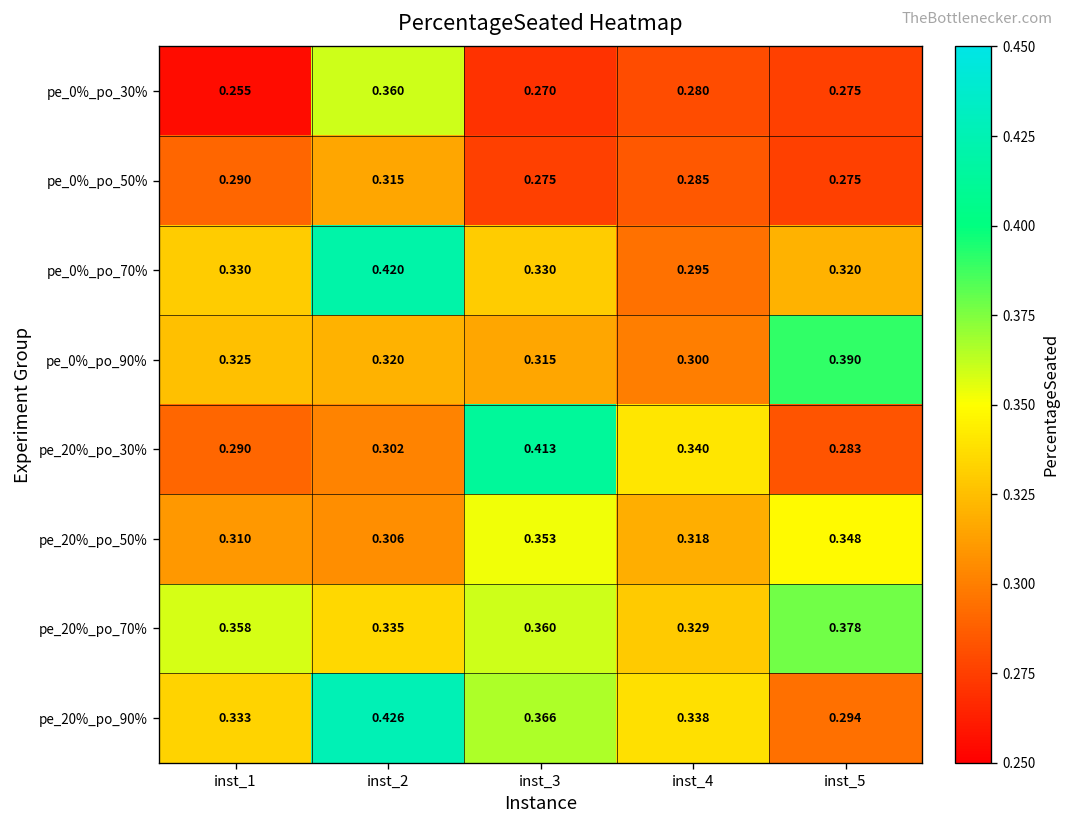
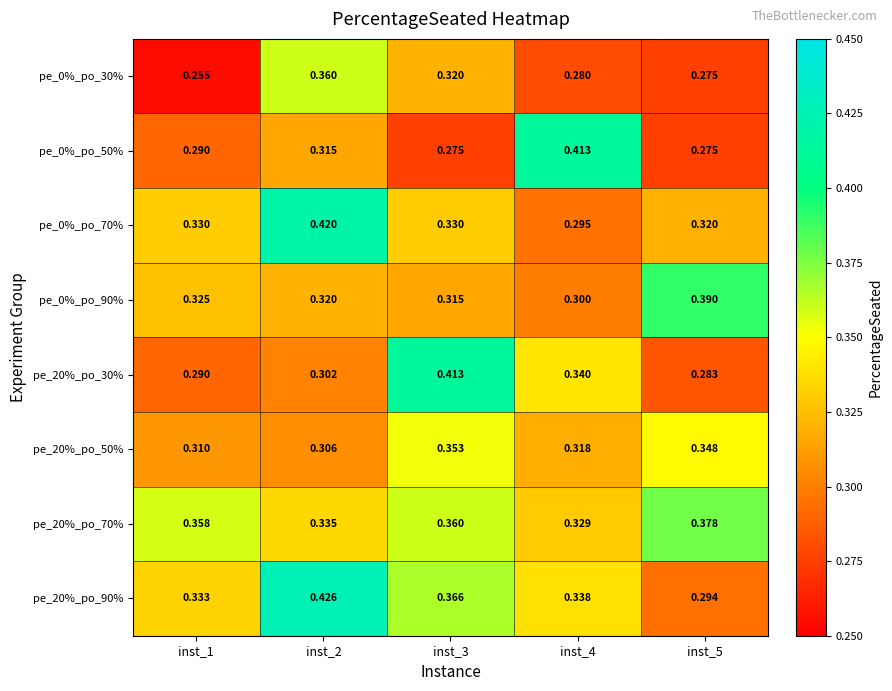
pe_0%_po_30%, inst_3: 0.270 -> 0.320
pe_0%_po_50%, inst_4: 0.285 -> 0.413
